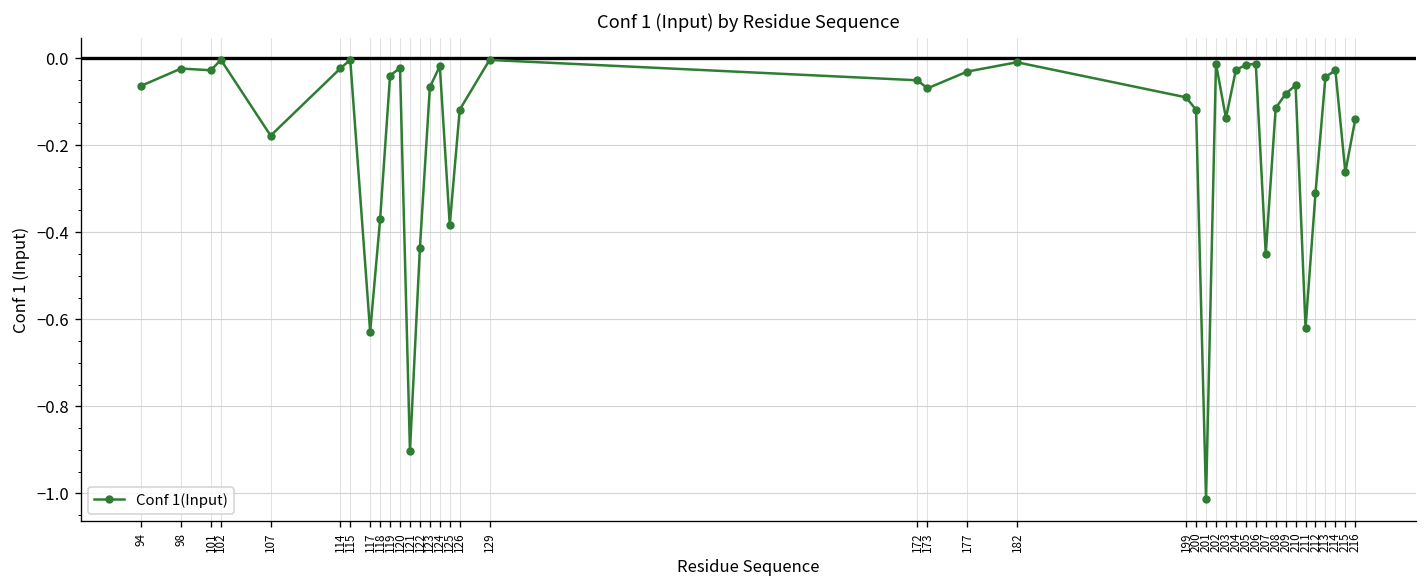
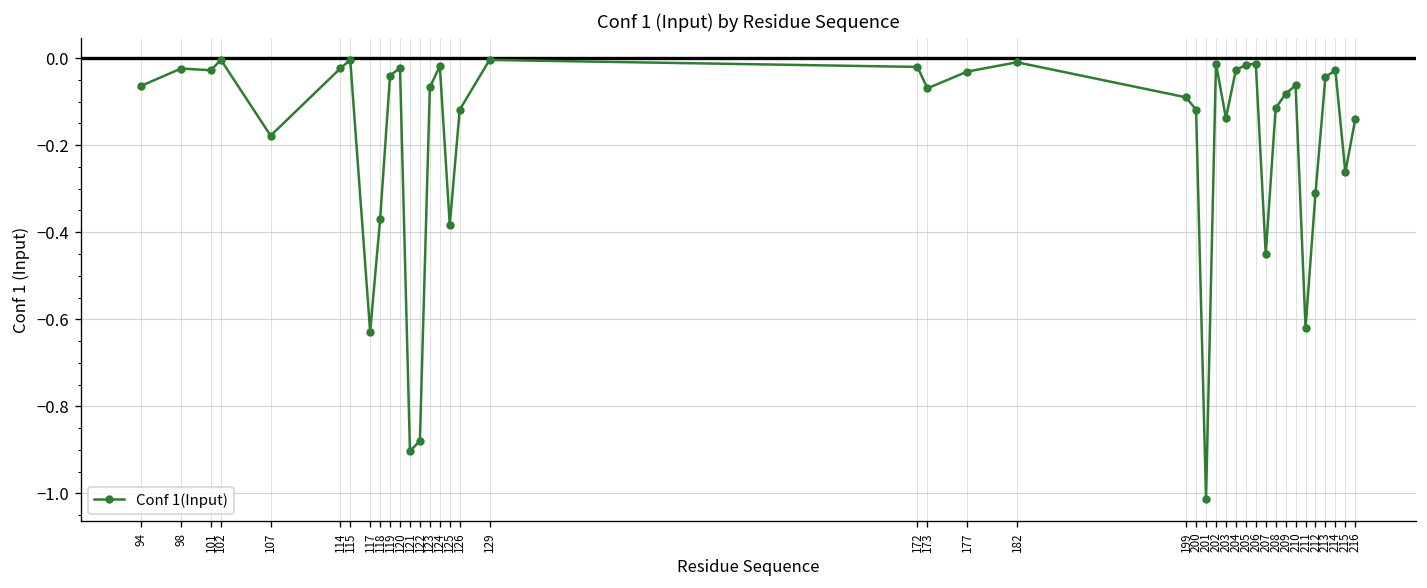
122: -0.44 -> -0.88
172: -0.05 -> -0.02
